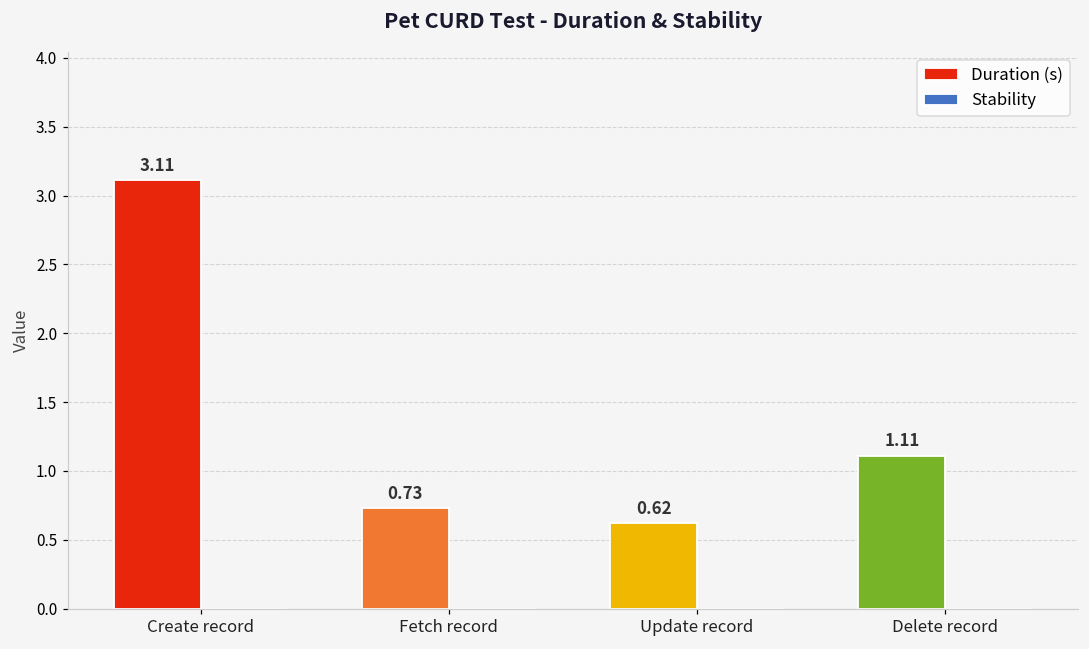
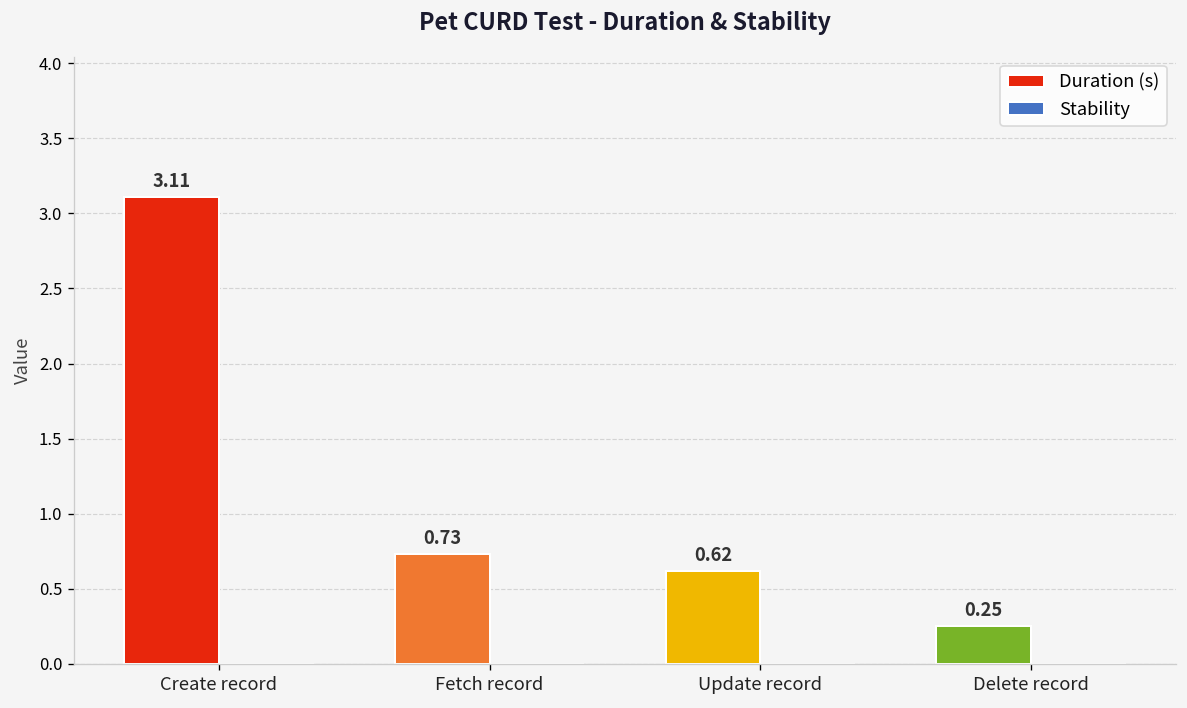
Duration (s), Delete record: 1.11 -> 0.25
